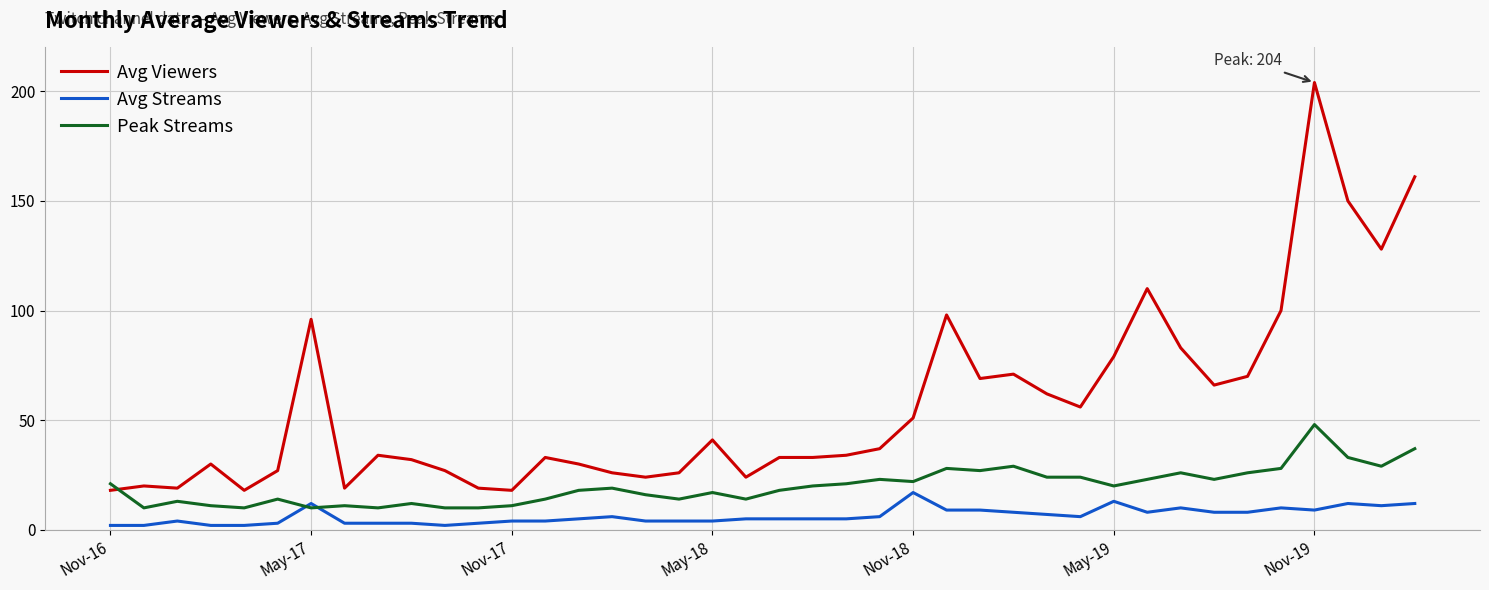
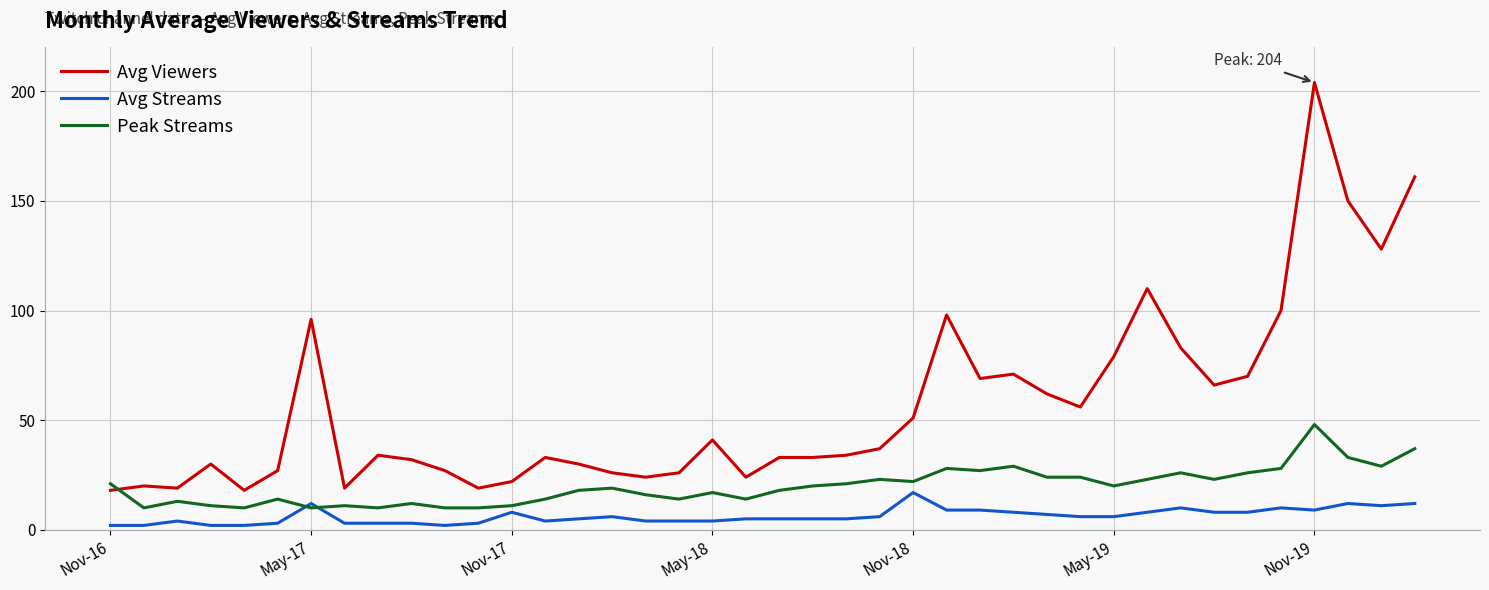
Avg Viewers, Nov-17: 18 -> 22
Avg Streams, Nov-17: 4 -> 8
Avg Streams, May-19: 13 -> 6
